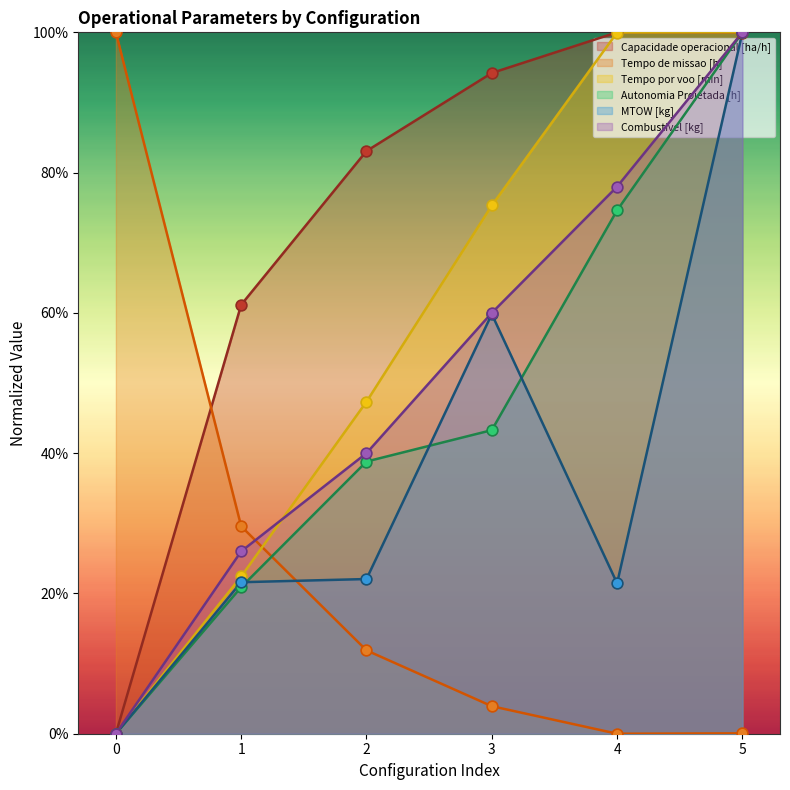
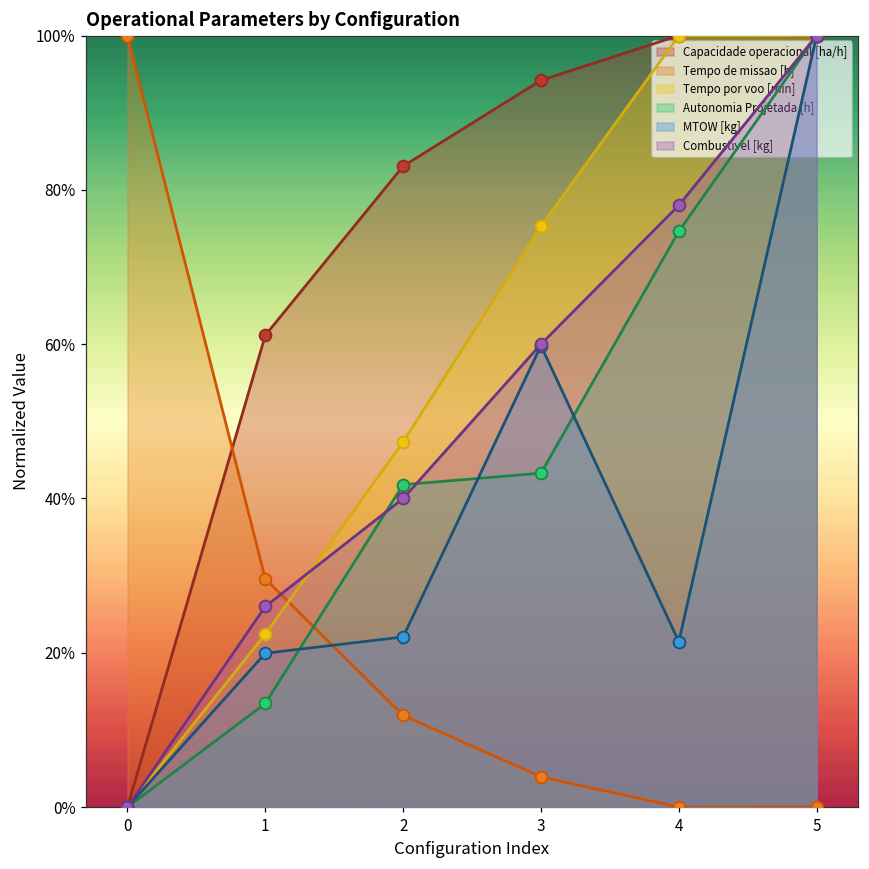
Autonomia Projetada [h], 1: 21% -> 13%
MTOW [kg], 1: 22% -> 20%
Autonomia Projetada [h], 2: 39% -> 42%
